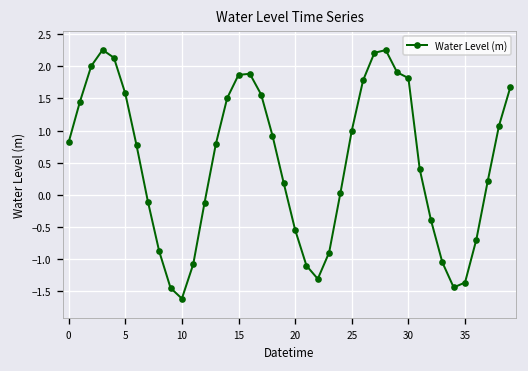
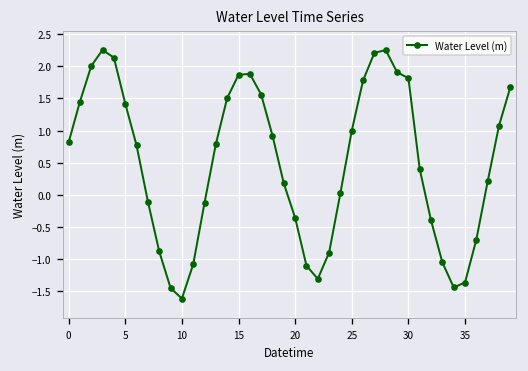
5: 1.6 -> 1.4
20: -0.5 -> -0.4
